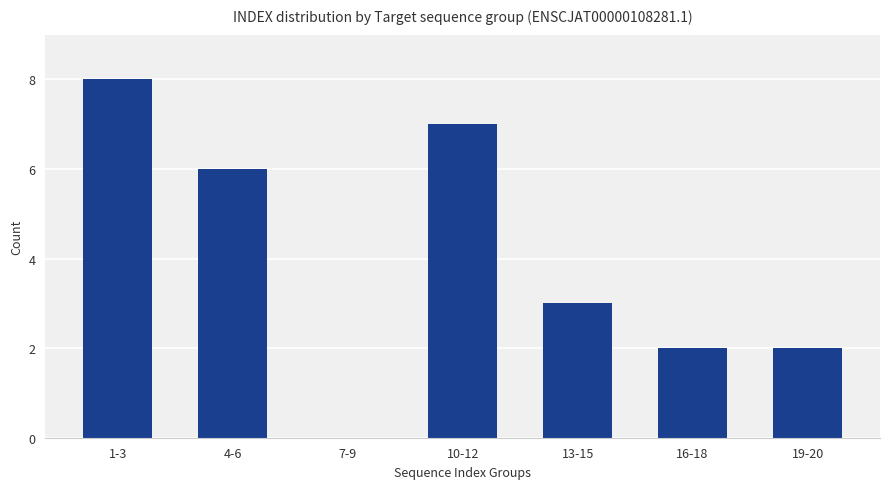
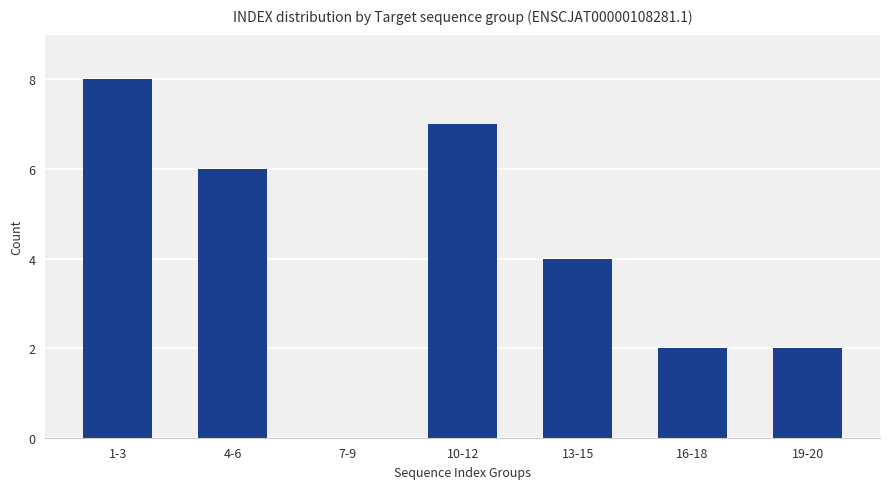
13-15: 3 -> 4
